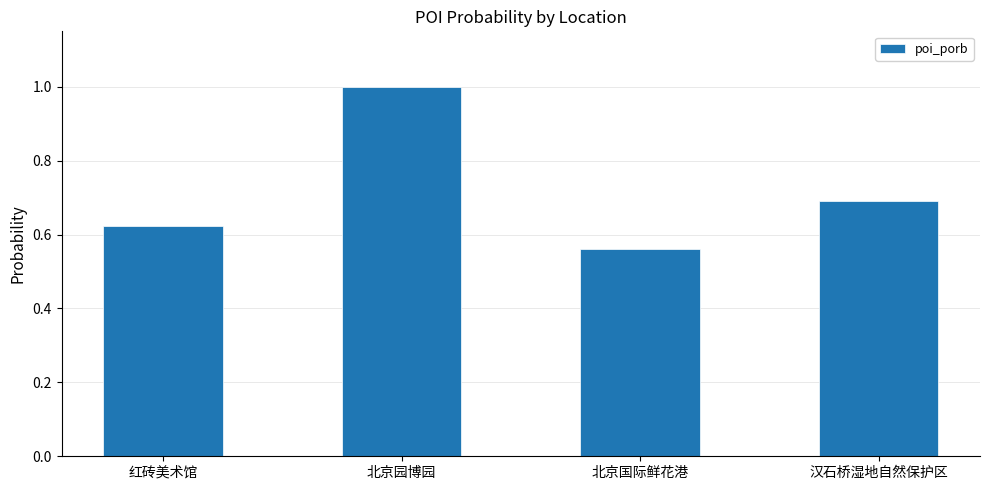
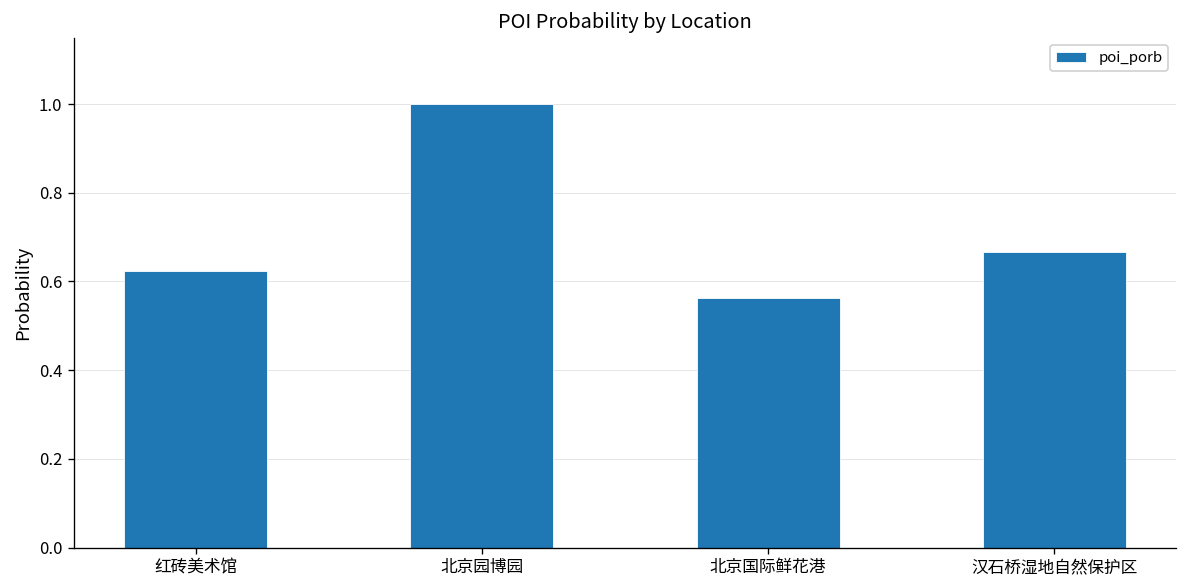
汉石桥湿地自然保护区: 0.69 -> 0.67
